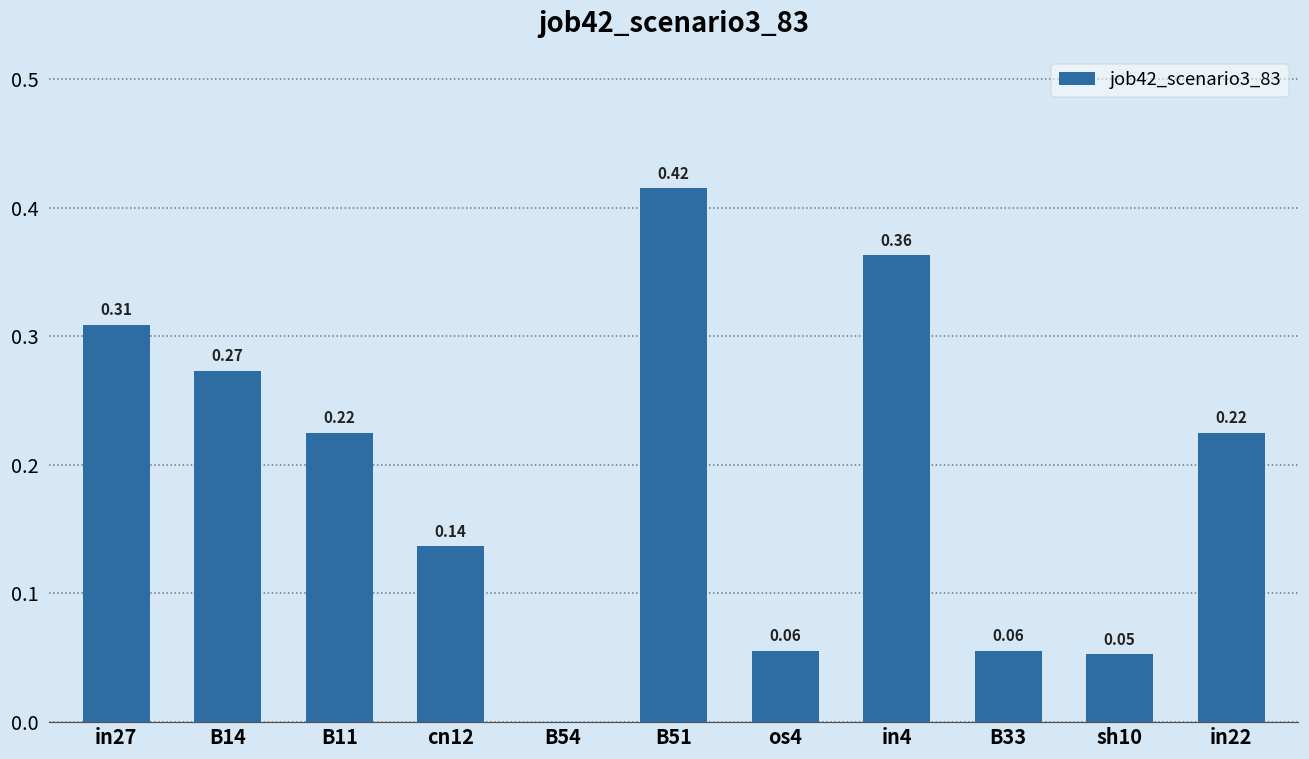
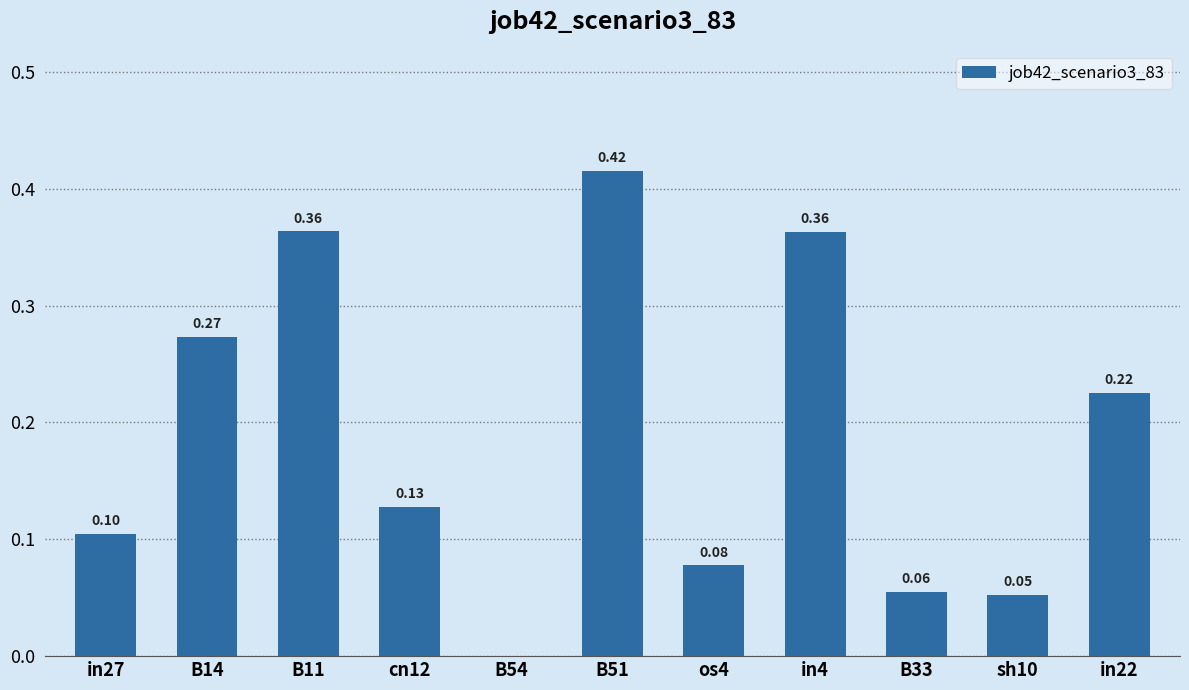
in27: 0.31 -> 0.10
B11: 0.22 -> 0.36
cn12: 0.14 -> 0.13
os4: 0.06 -> 0.08
